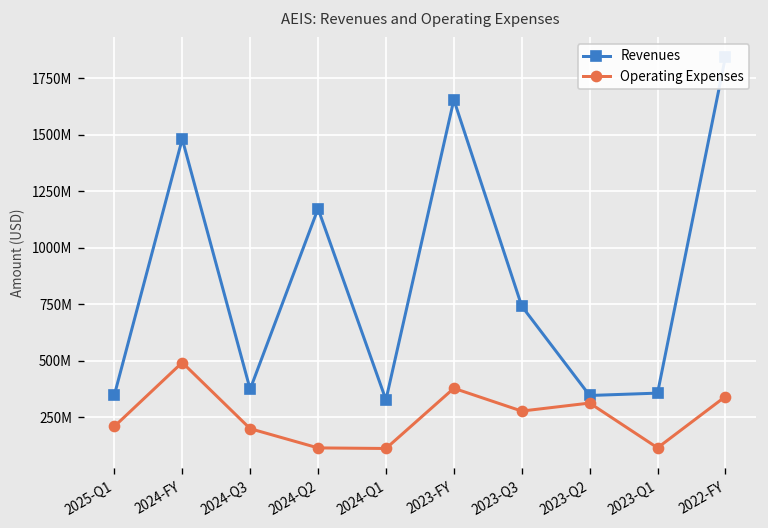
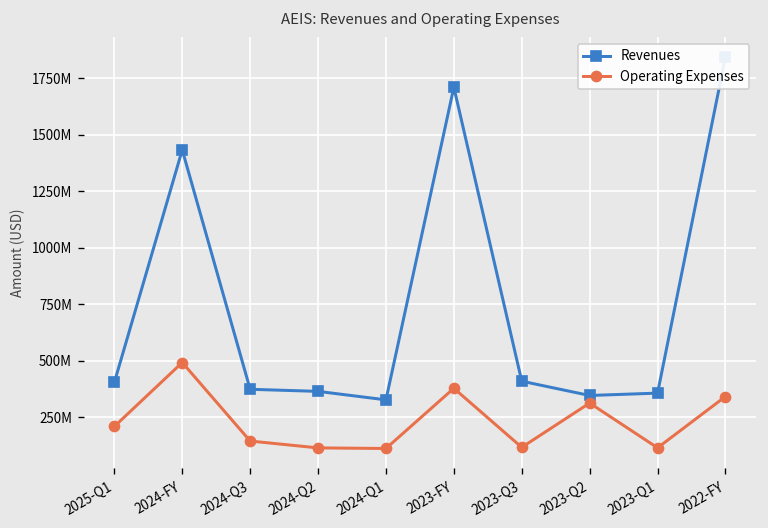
Revenues, 2025-Q1: 350000000 -> 400000000
Revenues, 2024-FY: 1480000000 -> 1430000000
Operating Expenses, 2024-Q3: 200000000 -> 150000000
Revenues, 2024-Q2: 1170000000 -> 360000000
Revenues, 2023-FY: 1660000000 -> 1710000000
Revenues, 2023-Q3: 740000000 -> 410000000
Operating Expenses, 2023-Q3: 280000000 -> 120000000
